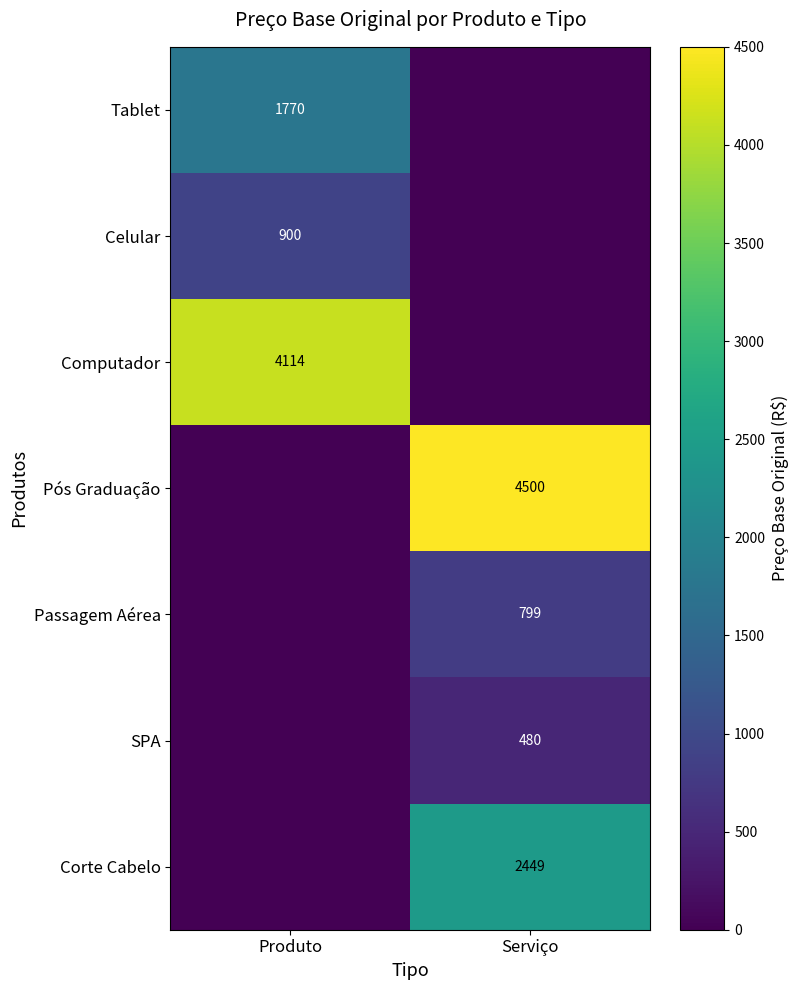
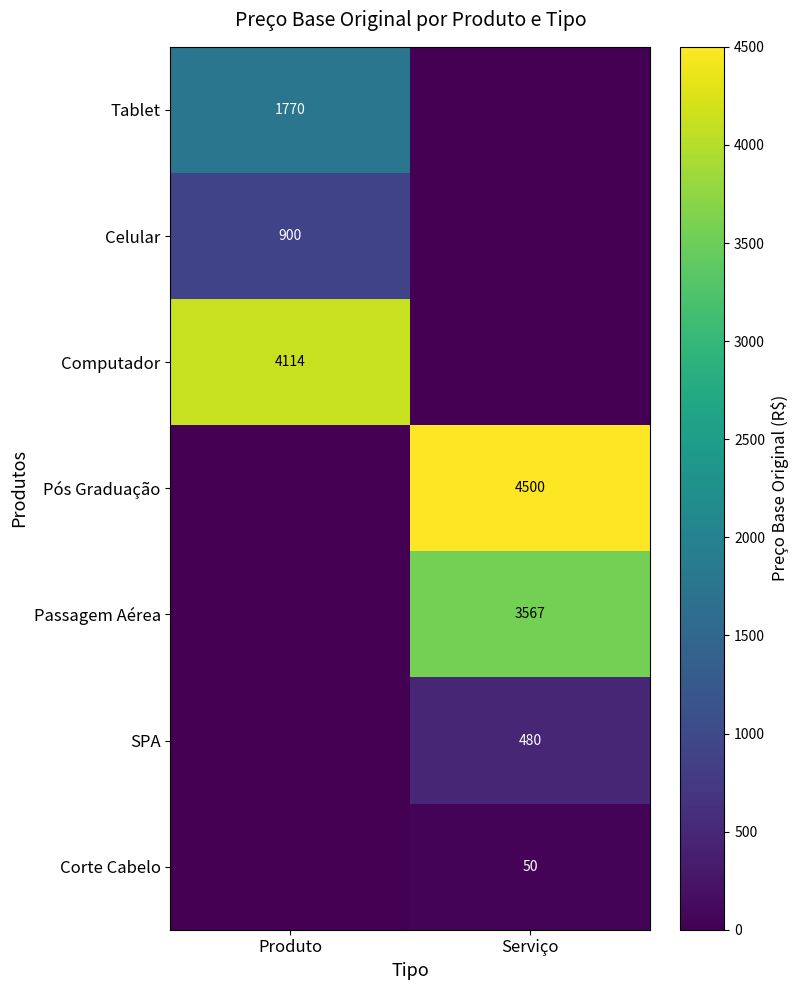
Passagem Aérea, Serviço: 799 -> 3567
Corte Cabelo, Serviço: 2449 -> 50
